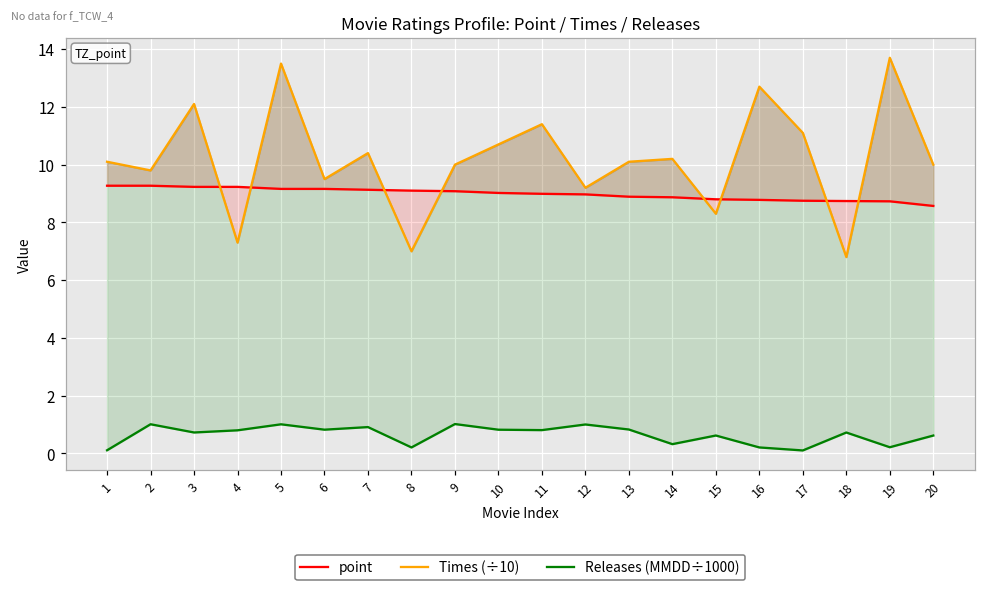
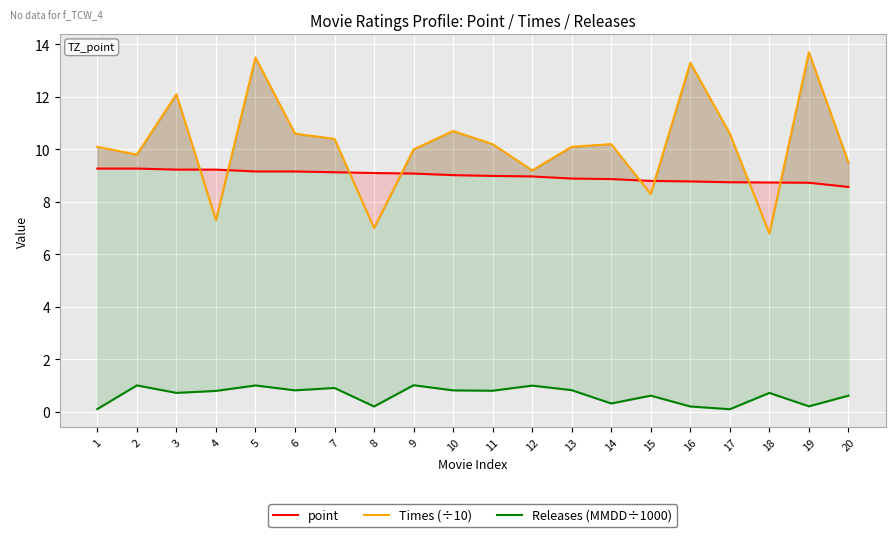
Times (÷10), 6: 9.5 -> 10.6
Times (÷10), 11: 11.4 -> 10.2
Times (÷10), 16: 12.7 -> 13.3
Times (÷10), 17: 11.1 -> 10.6
Times (÷10), 20: 10.0 -> 9.5
